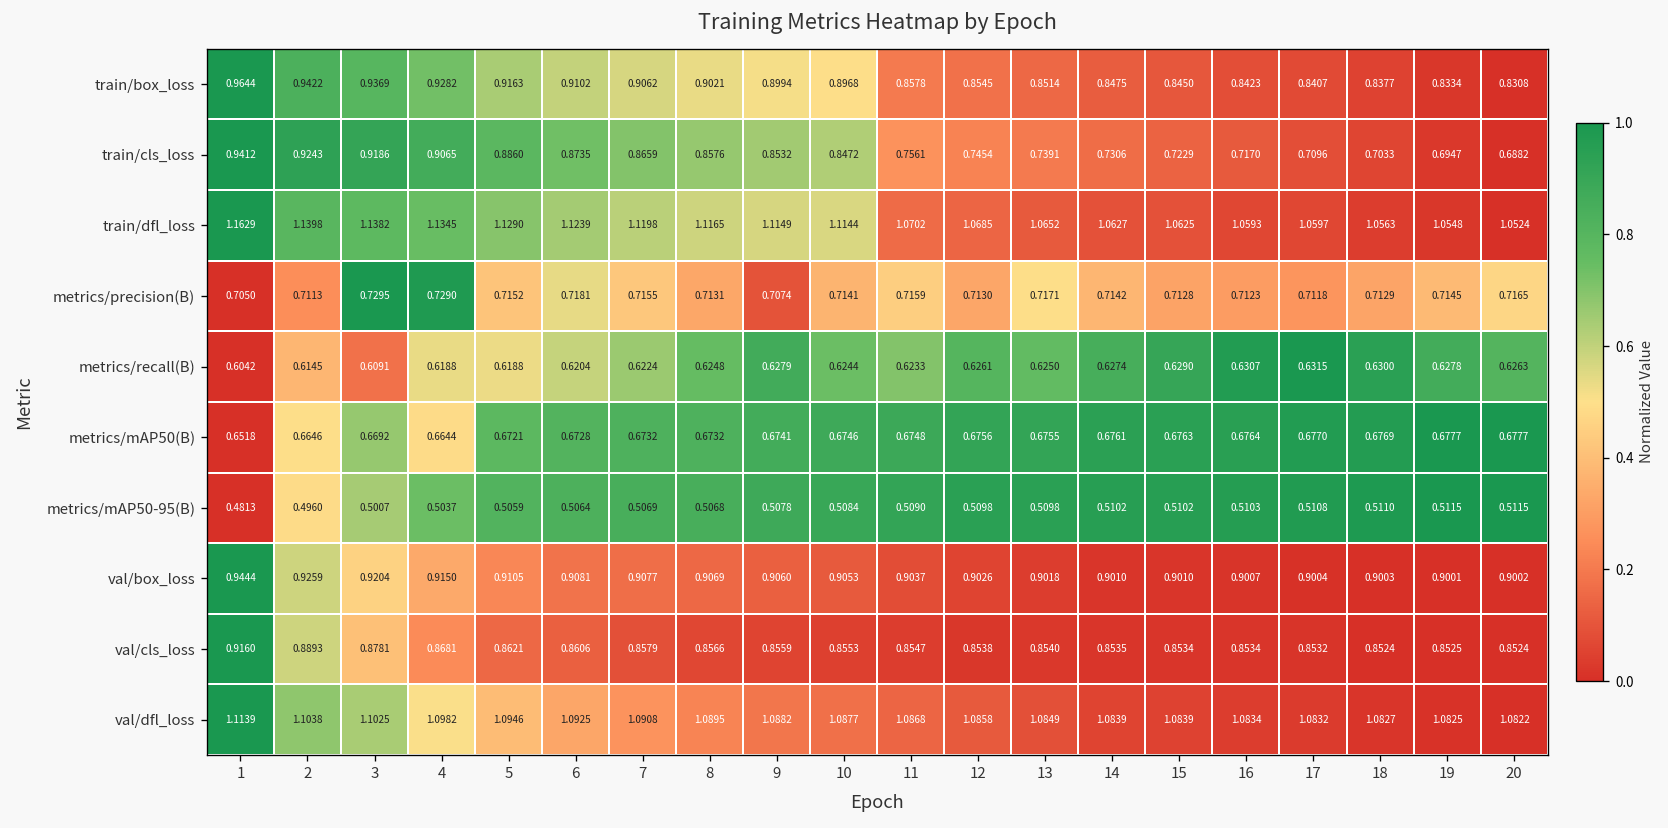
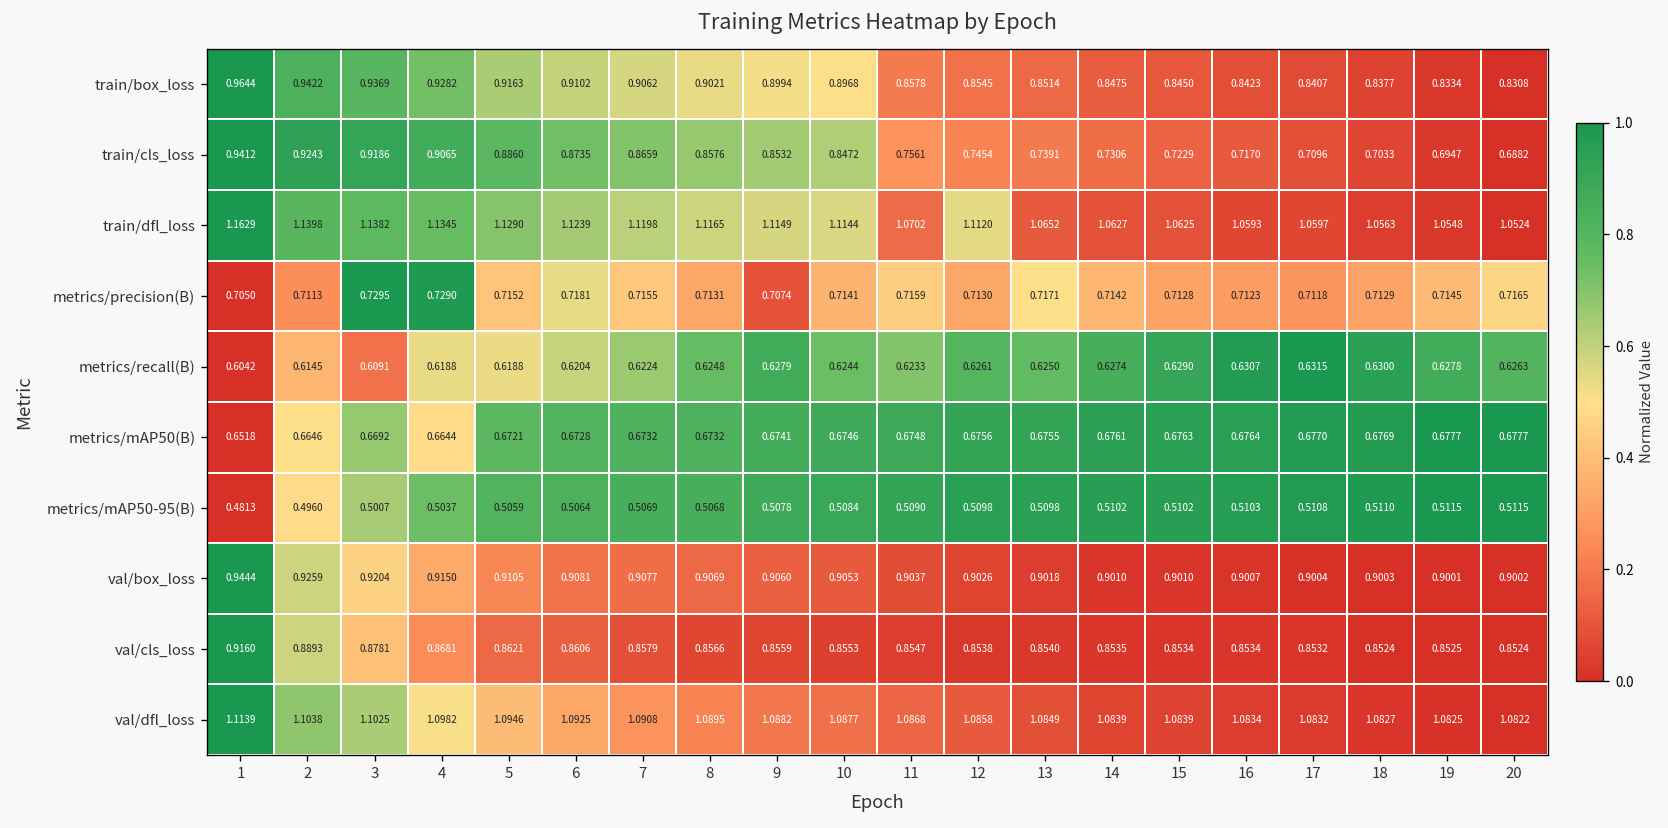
train/dfl_loss, 12: 1.0685 -> 1.1120
